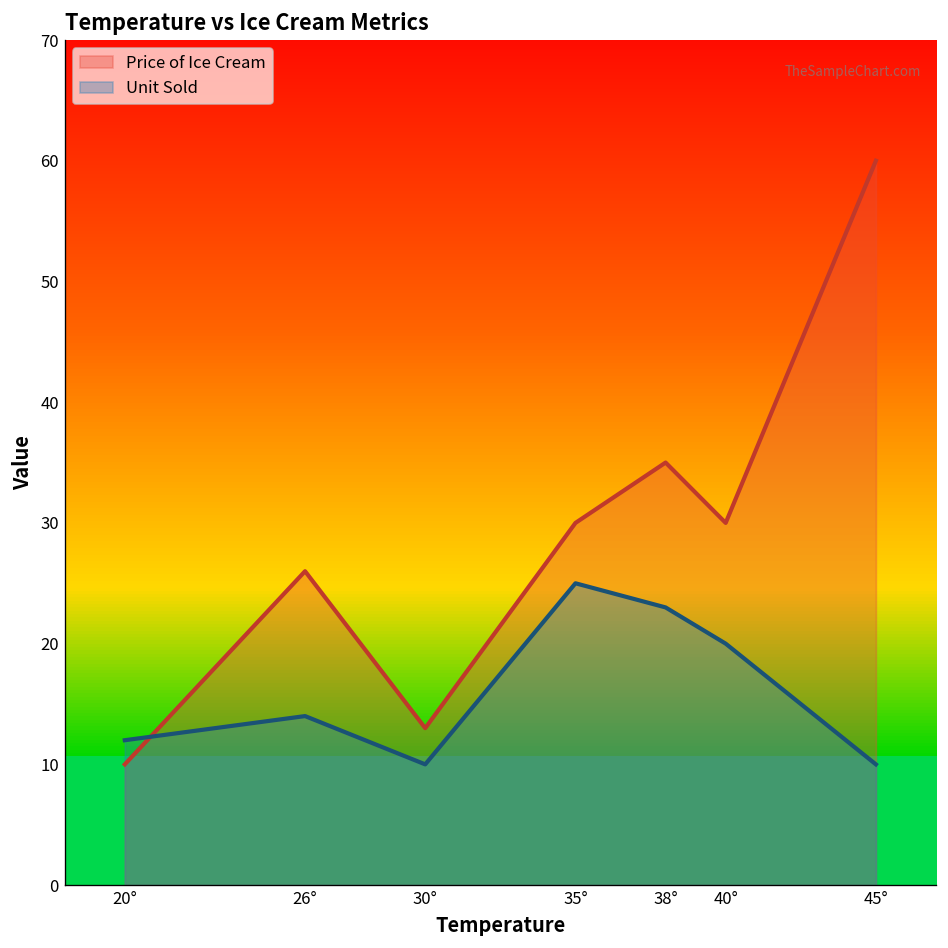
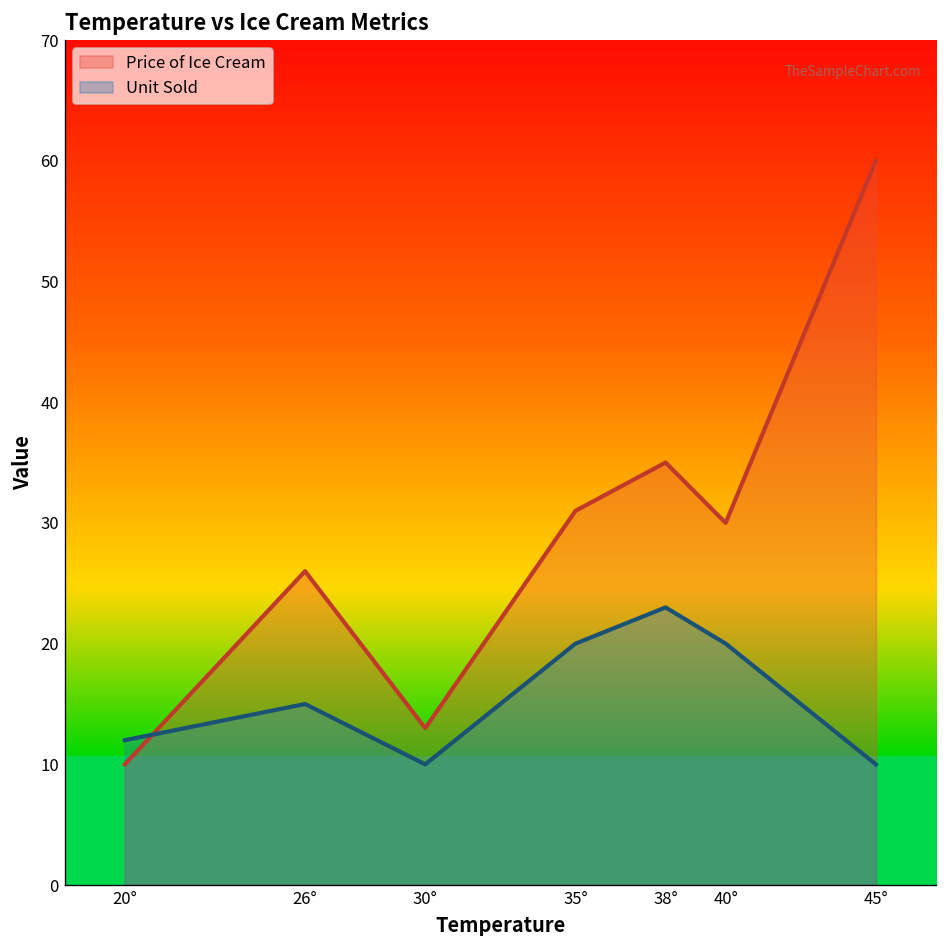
Unit Sold, 26°: 14 -> 15
Price of Ice Cream, 35°: 30 -> 31
Unit Sold, 35°: 25 -> 20
